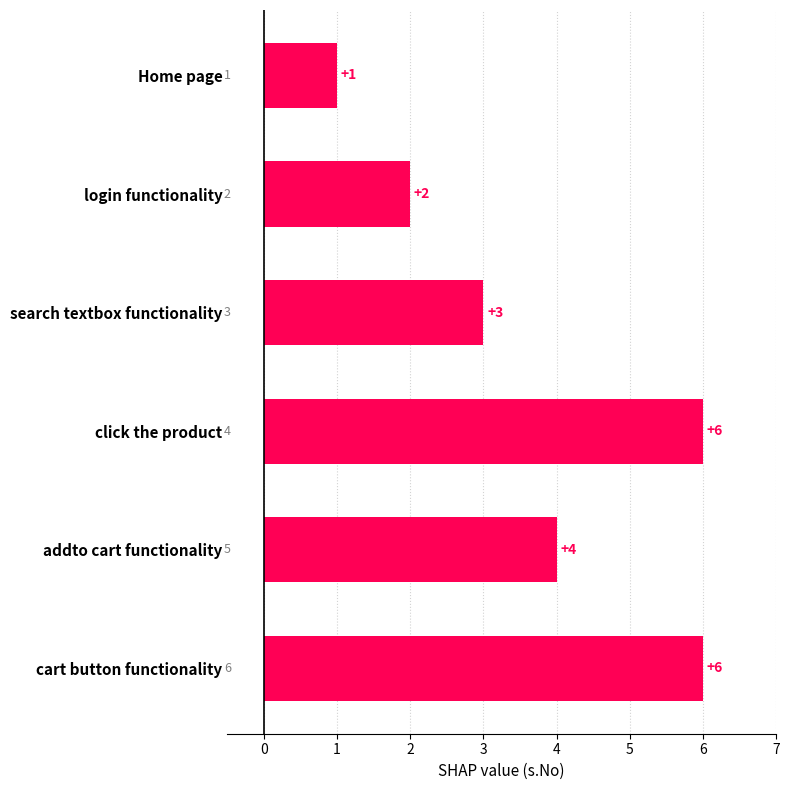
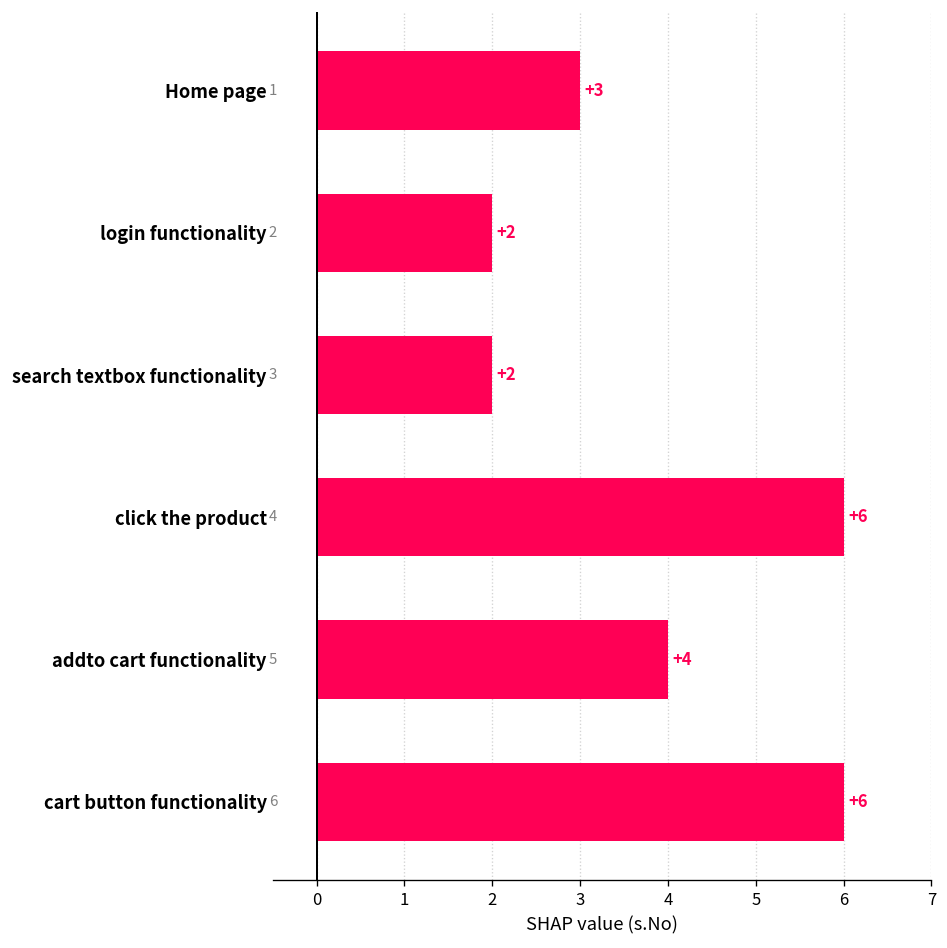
Home page: +1 -> +3
search textbox functionality: +3 -> +2
